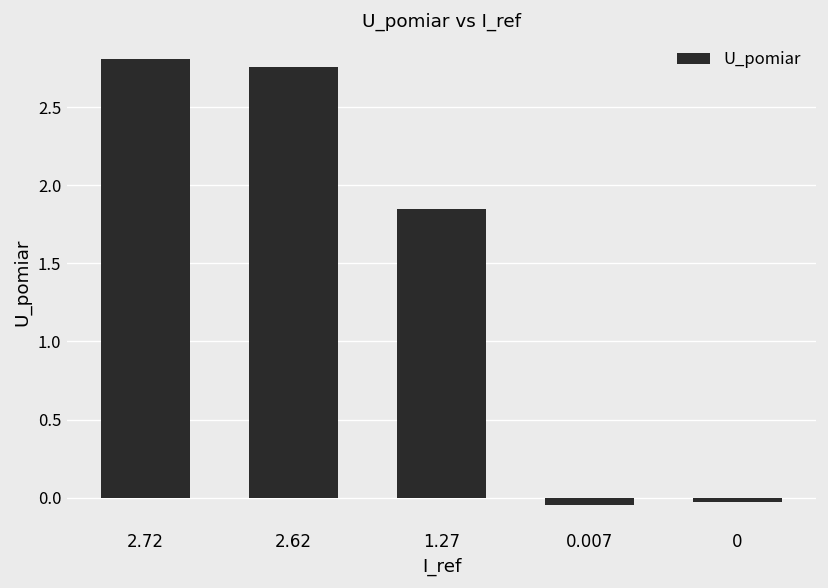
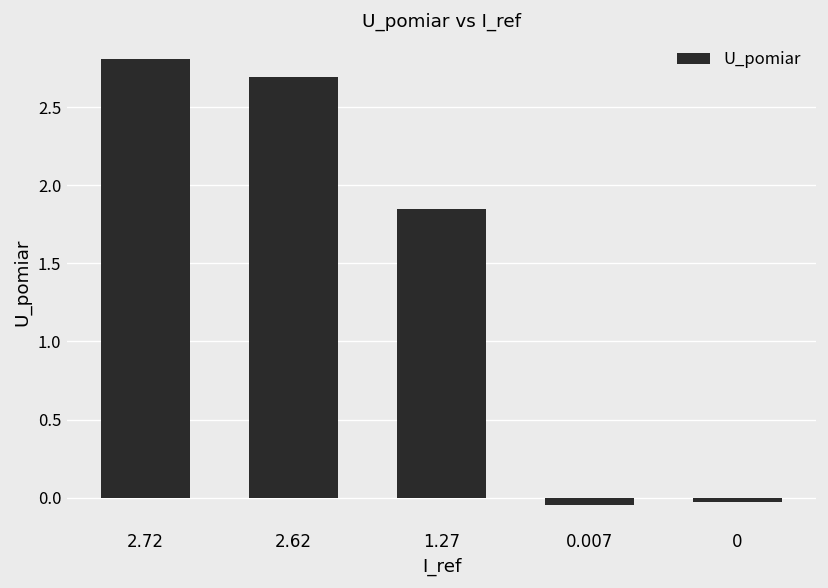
2.62: 2.76 -> 2.69
